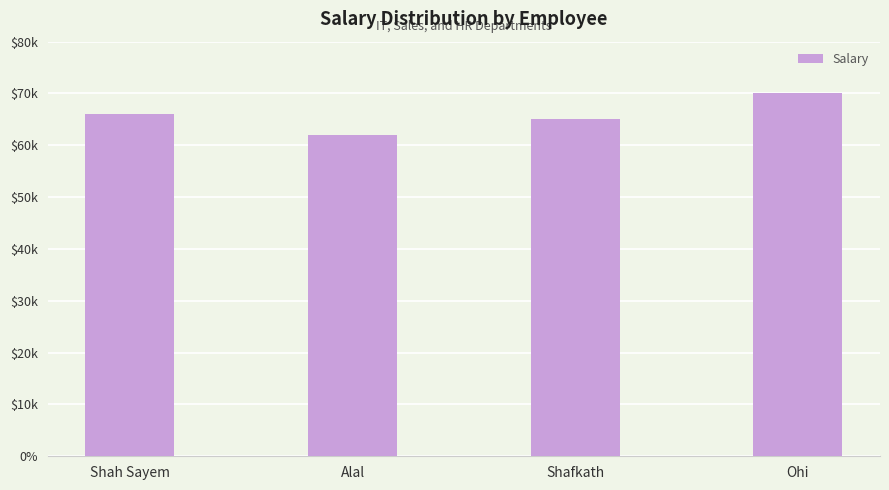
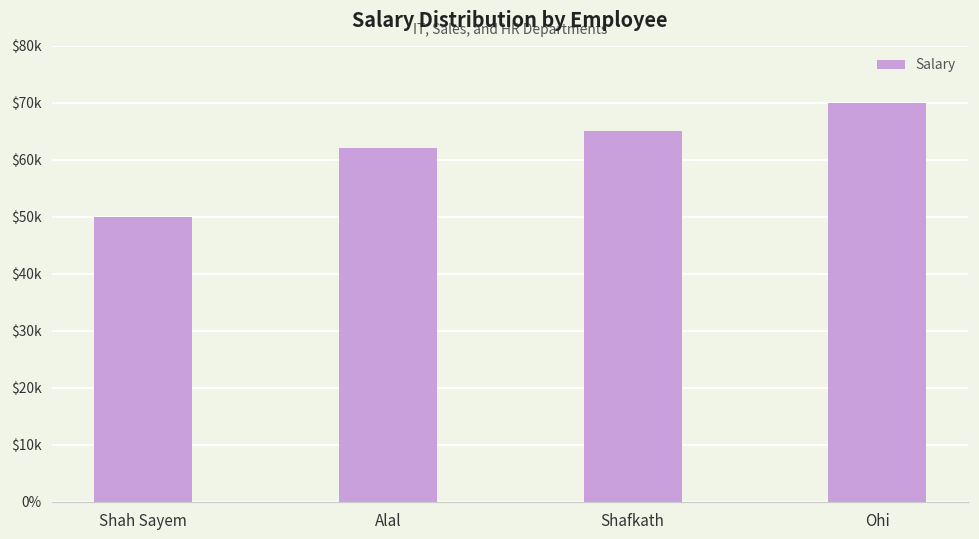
Shah Sayem: $66000 -> $50000
